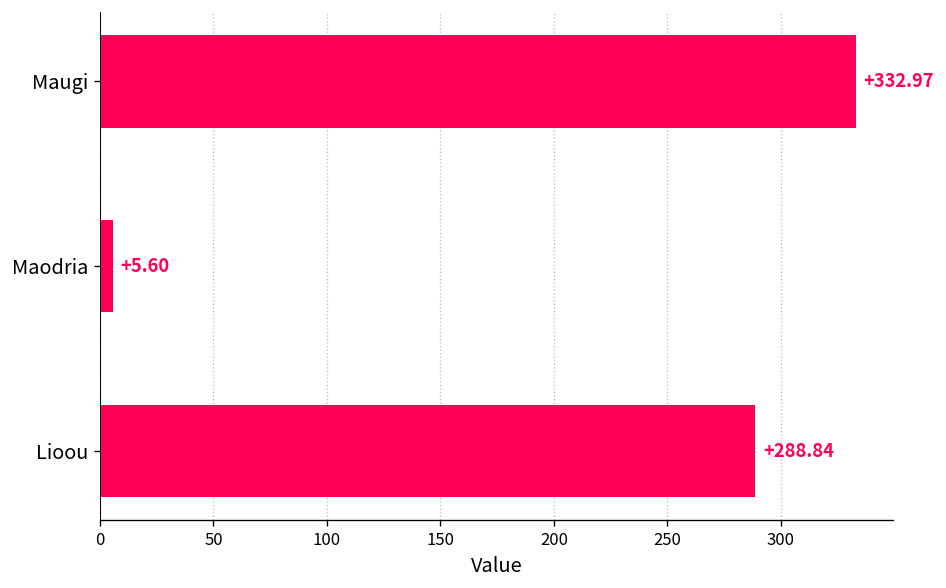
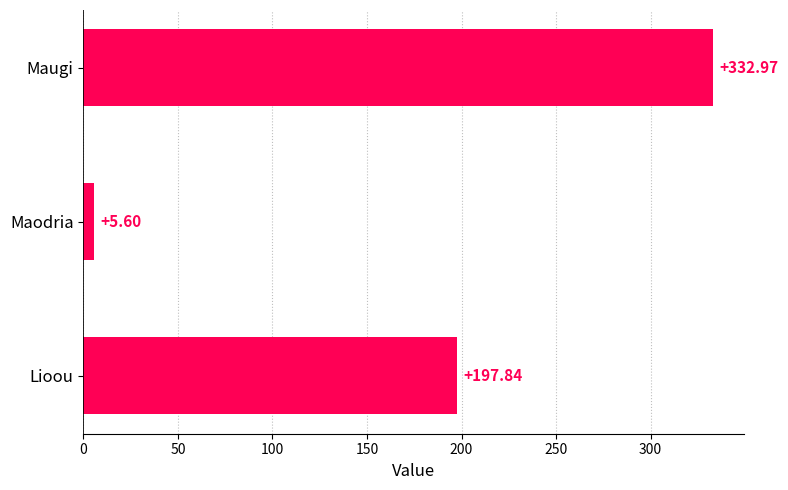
Lioou: +288.84 -> +197.84
